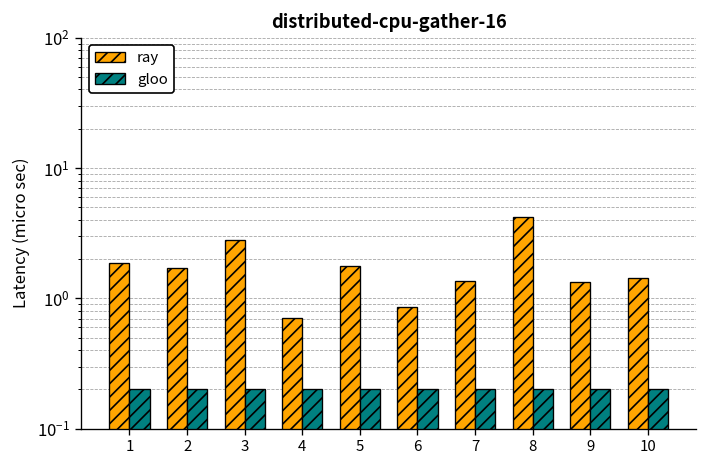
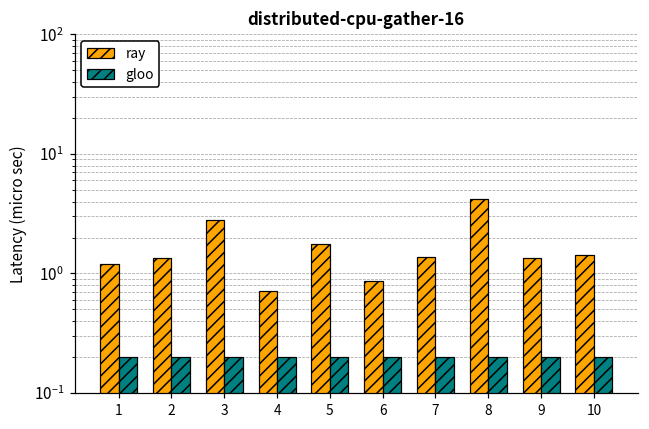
ray, 1: 1.9 -> 1.2
ray, 2: 1.7 -> 1.4
